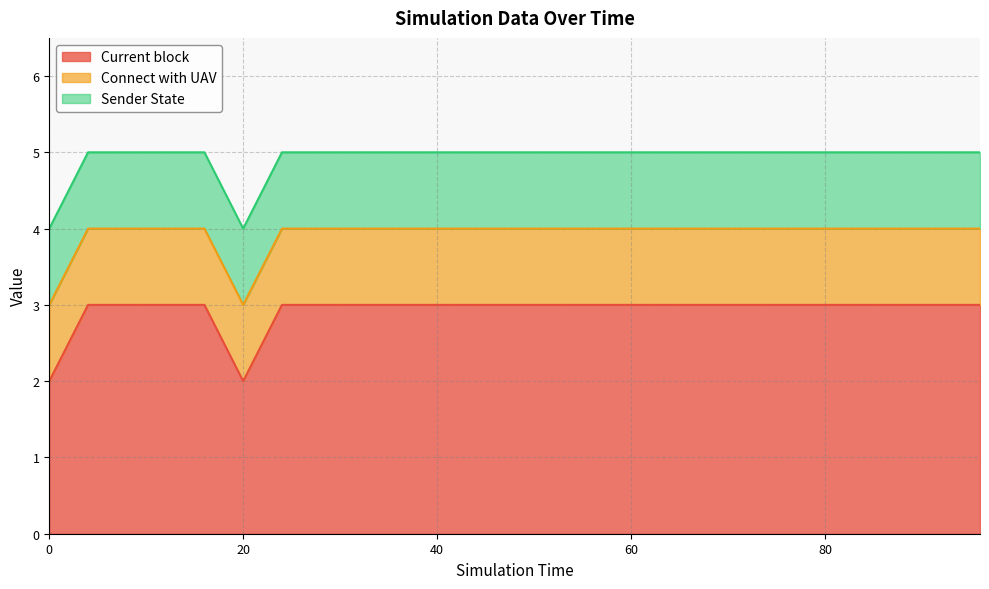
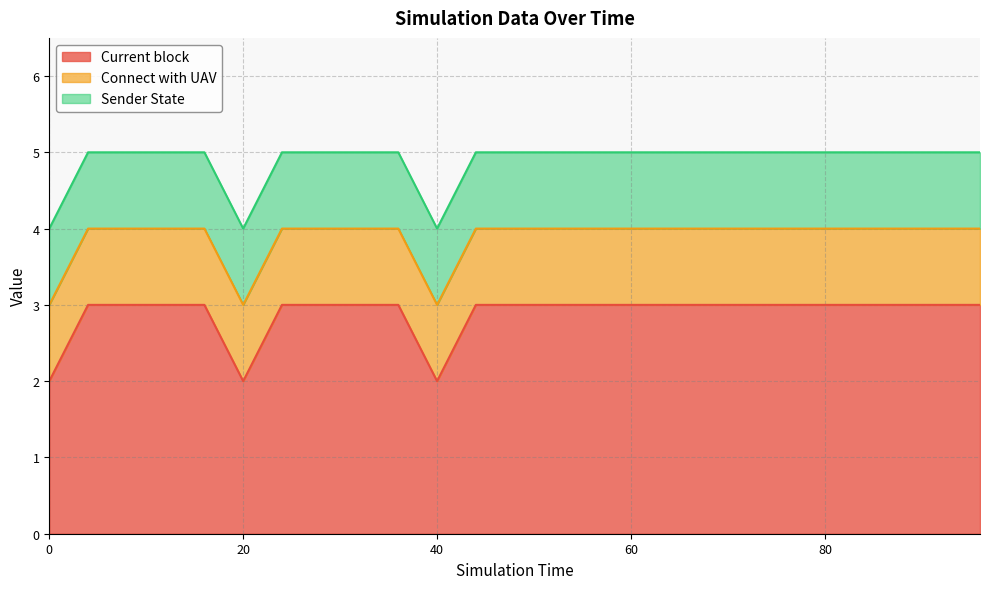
Current block, 40: 3 -> 2
